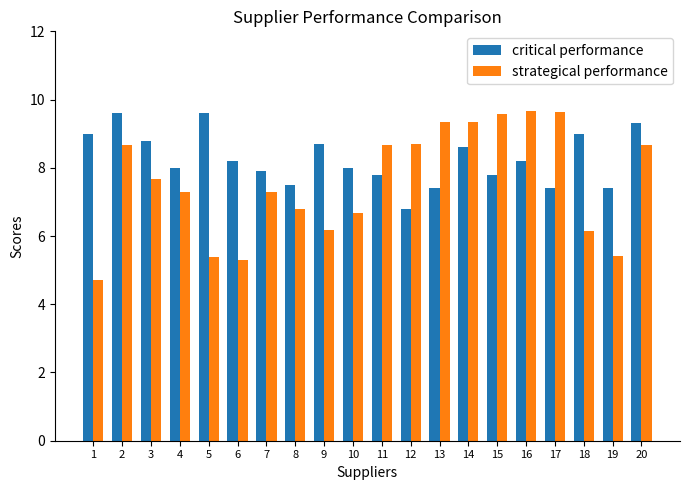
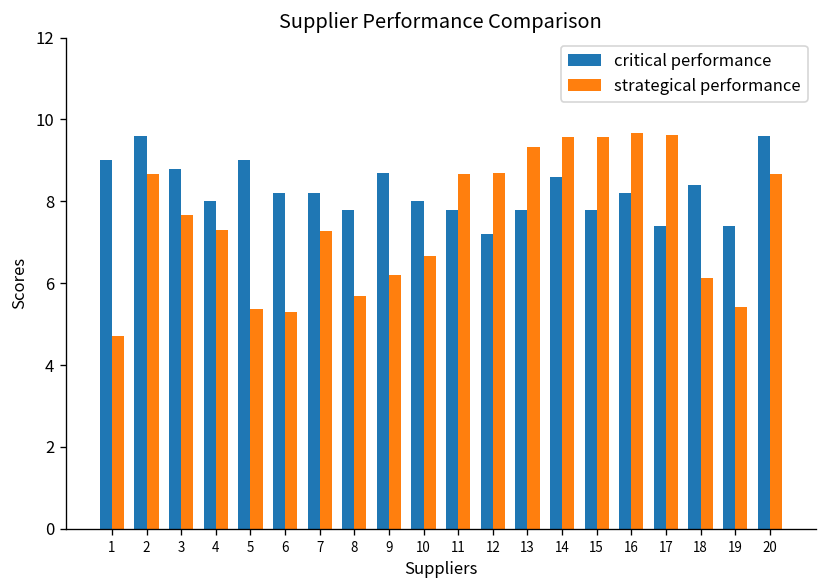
critical performance, 5: 9.6 -> 9.0
critical performance, 7: 7.9 -> 8.2
critical performance, 8: 7.5 -> 7.8
strategical performance, 8: 6.8 -> 5.7
critical performance, 12: 6.8 -> 7.2
critical performance, 13: 7.4 -> 7.8
strategical performance, 14: 9.3 -> 9.6
critical performance, 18: 9.0 -> 8.4
critical performance, 20: 9.3 -> 9.6
